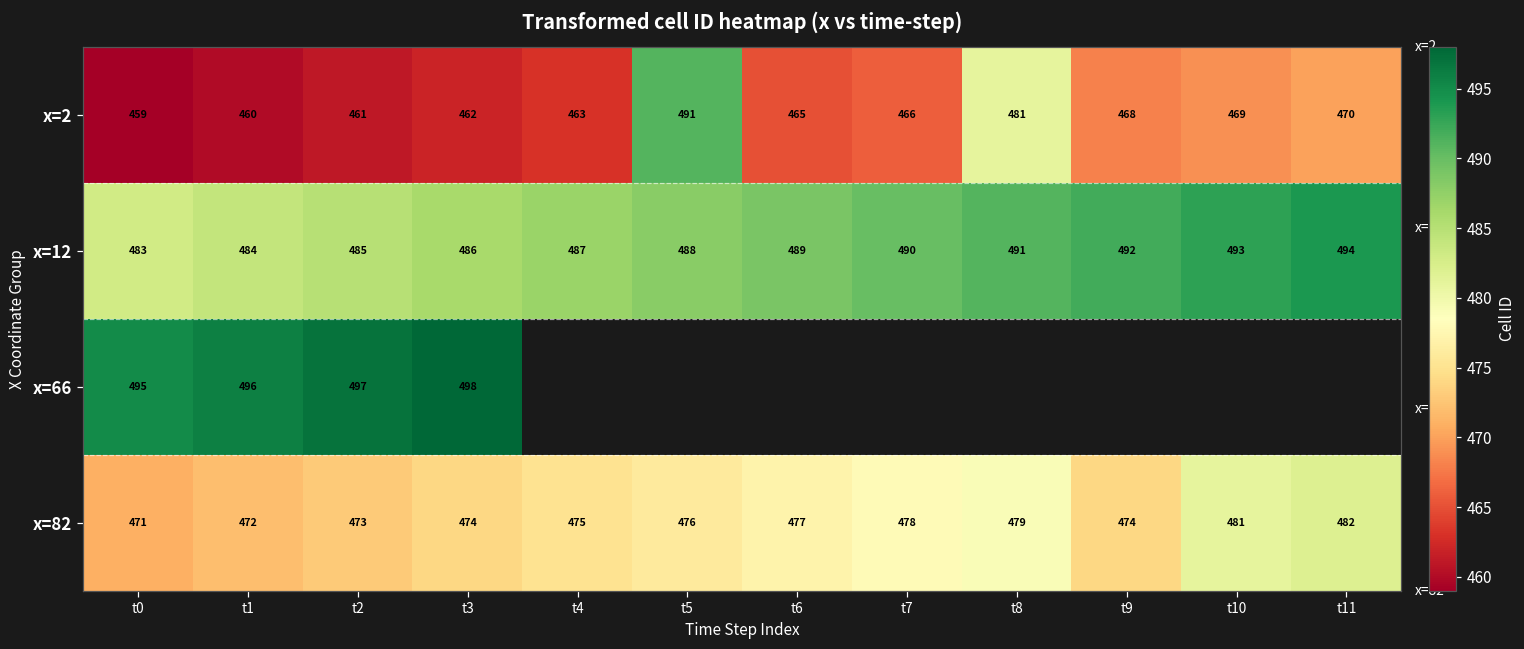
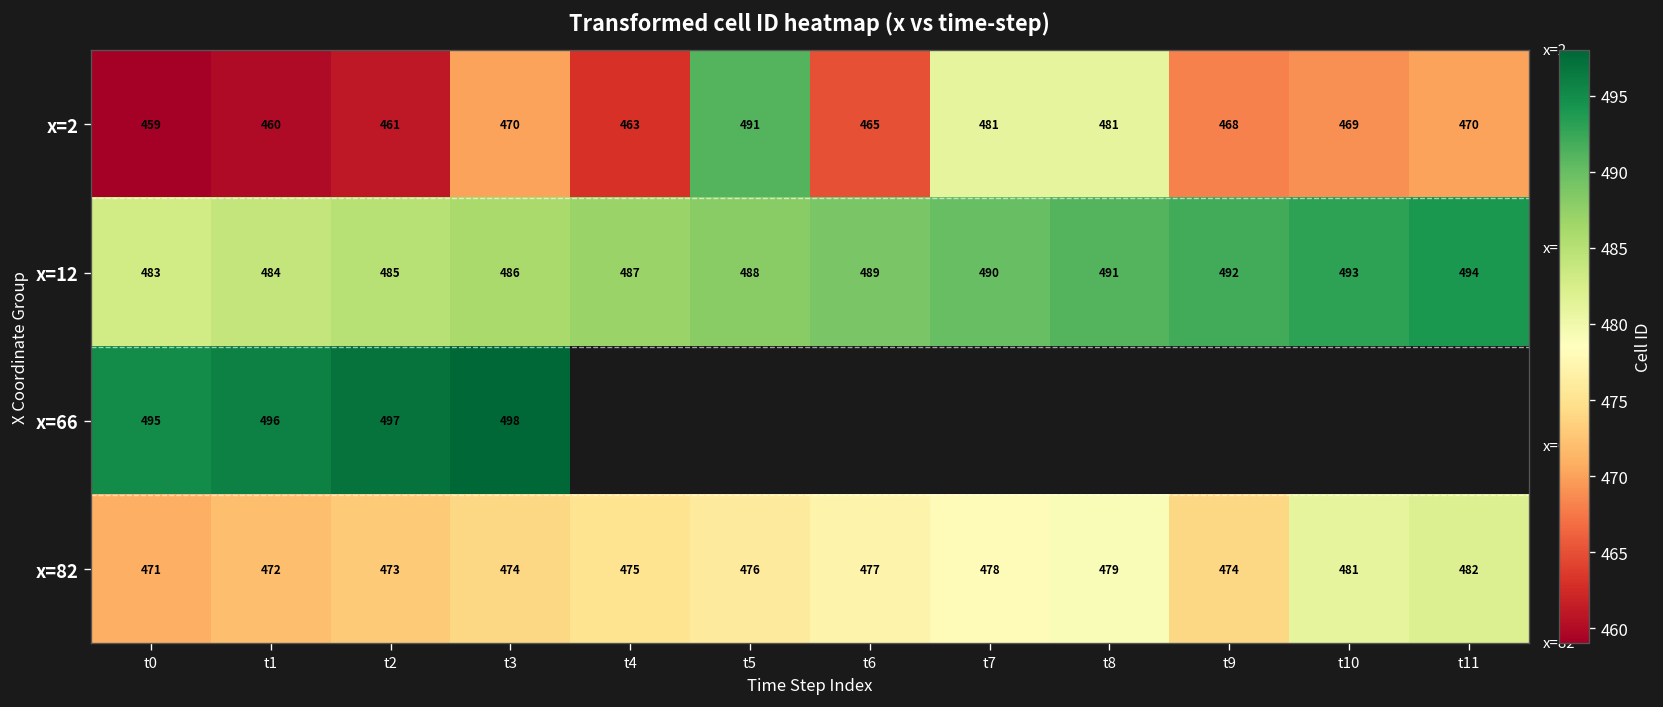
x=2, t3: 462 -> 470
x=2, t7: 466 -> 481
